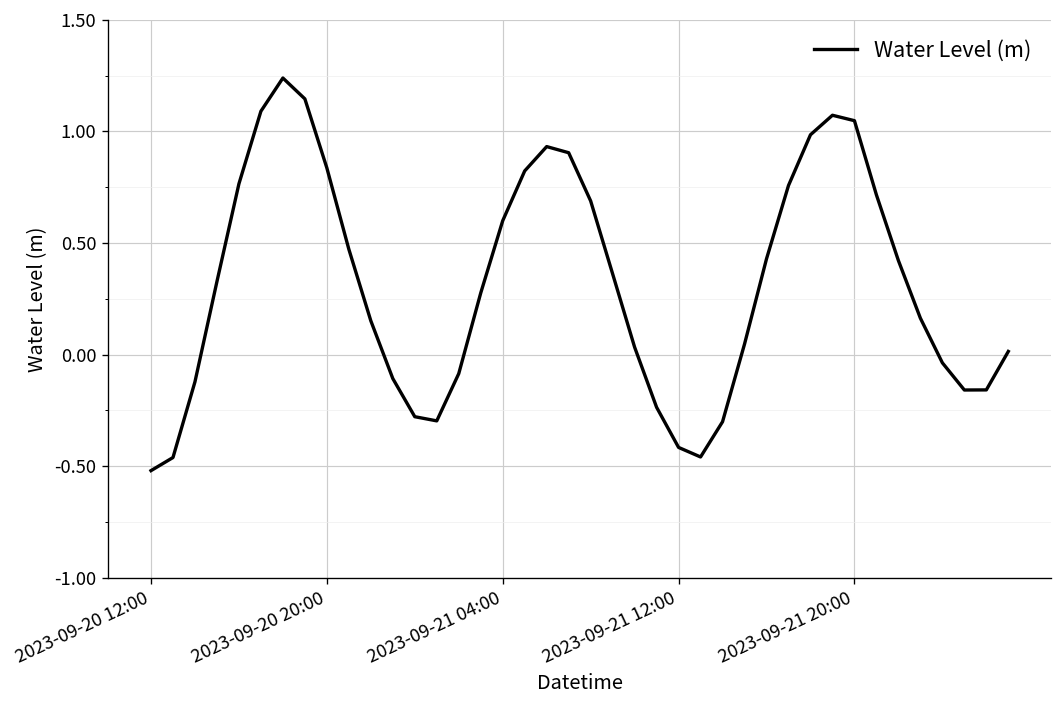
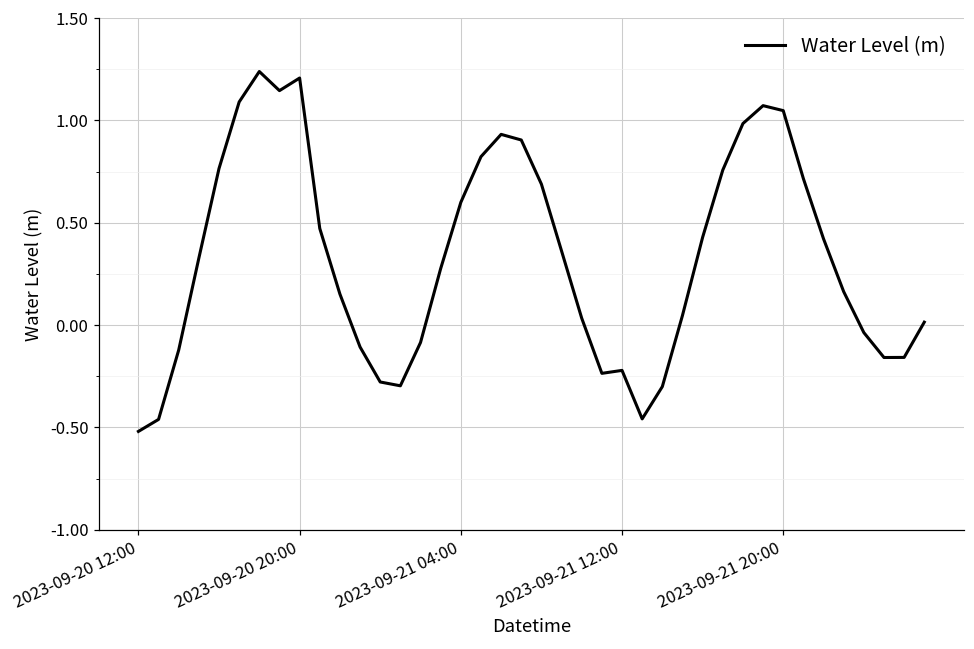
2023-09-20 20:00: 0.84 -> 1.21
2023-09-21 12:00: -0.42 -> -0.22
